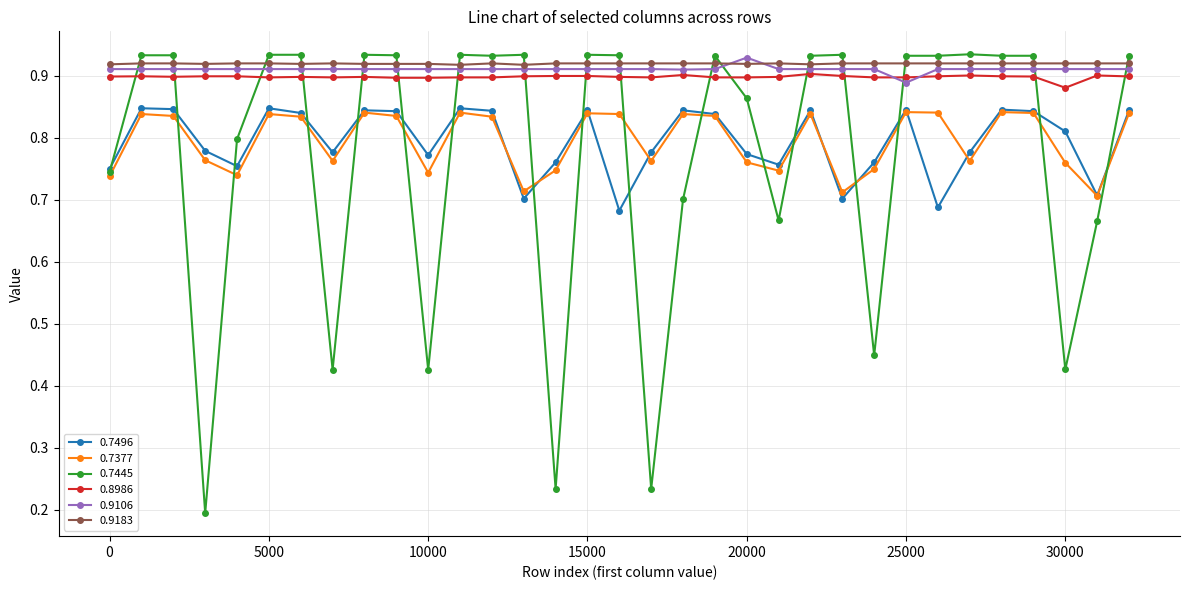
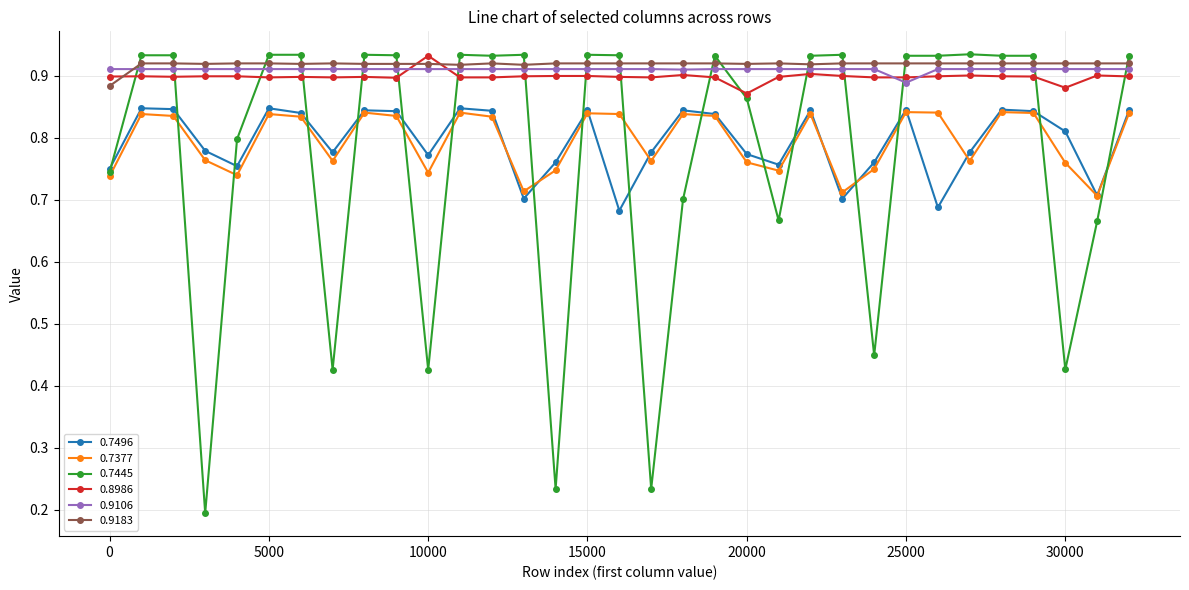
0.9183, 0: 0.92 -> 0.88
0.8986, 10000: 0.90 -> 0.93
0.8986, 20000: 0.90 -> 0.87
0.9106, 20000: 0.93 -> 0.91
